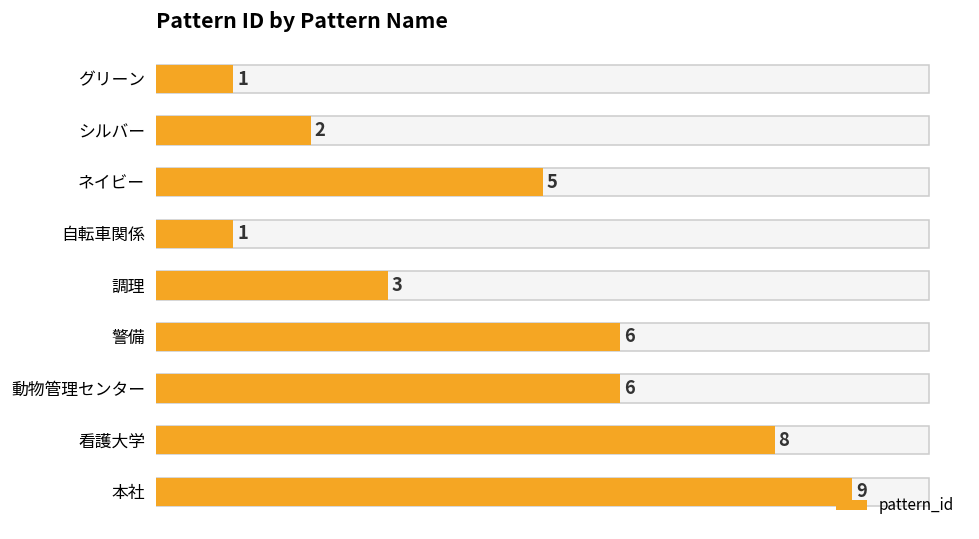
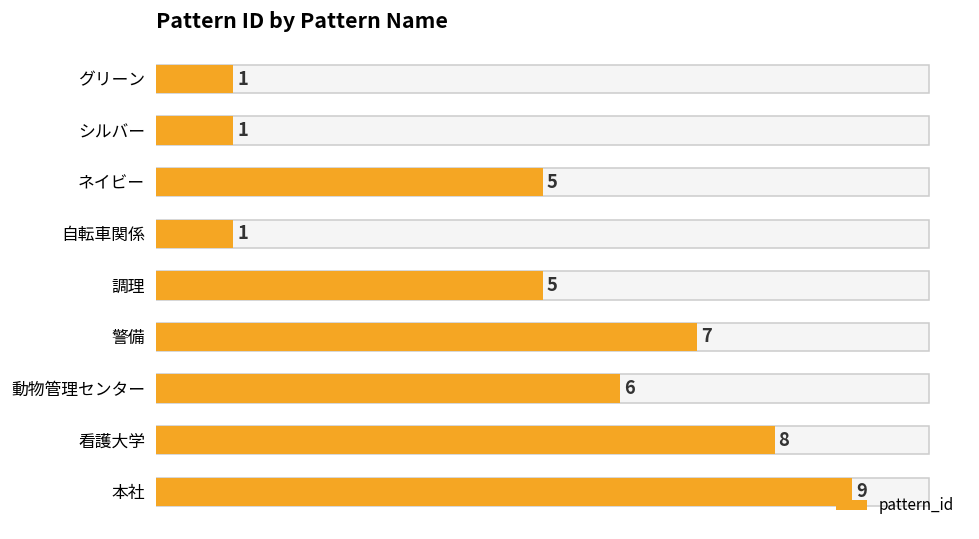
シルバー: 2 -> 1
調理: 3 -> 5
警備: 6 -> 7
